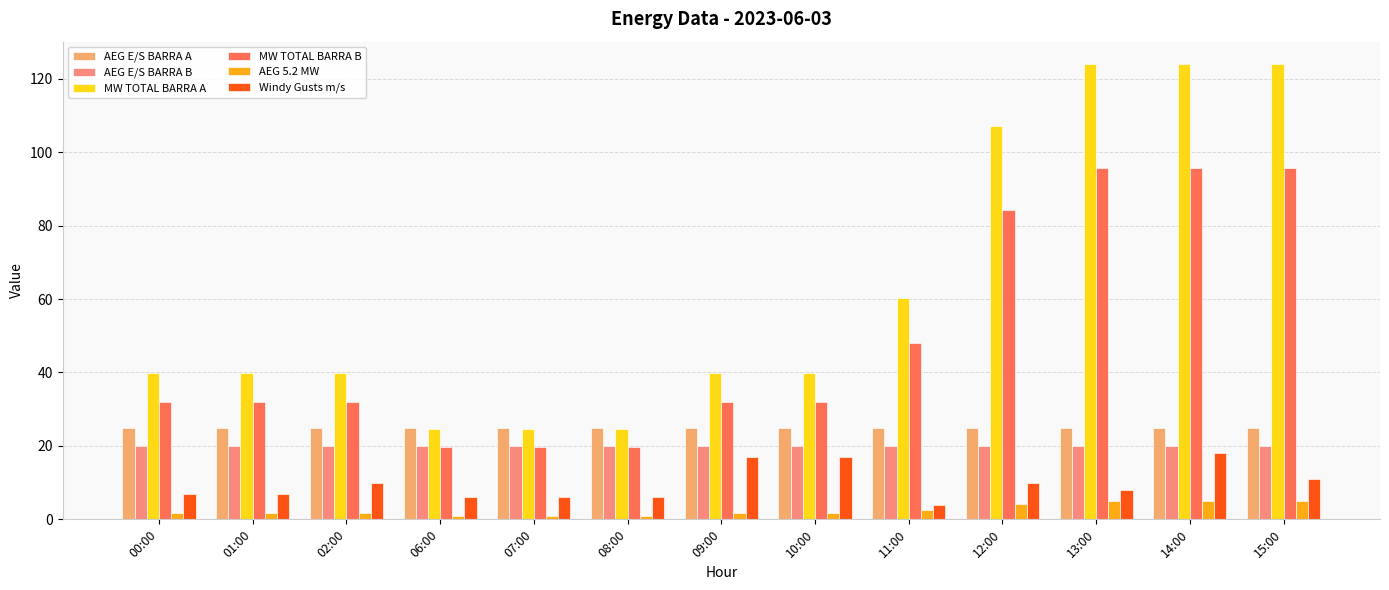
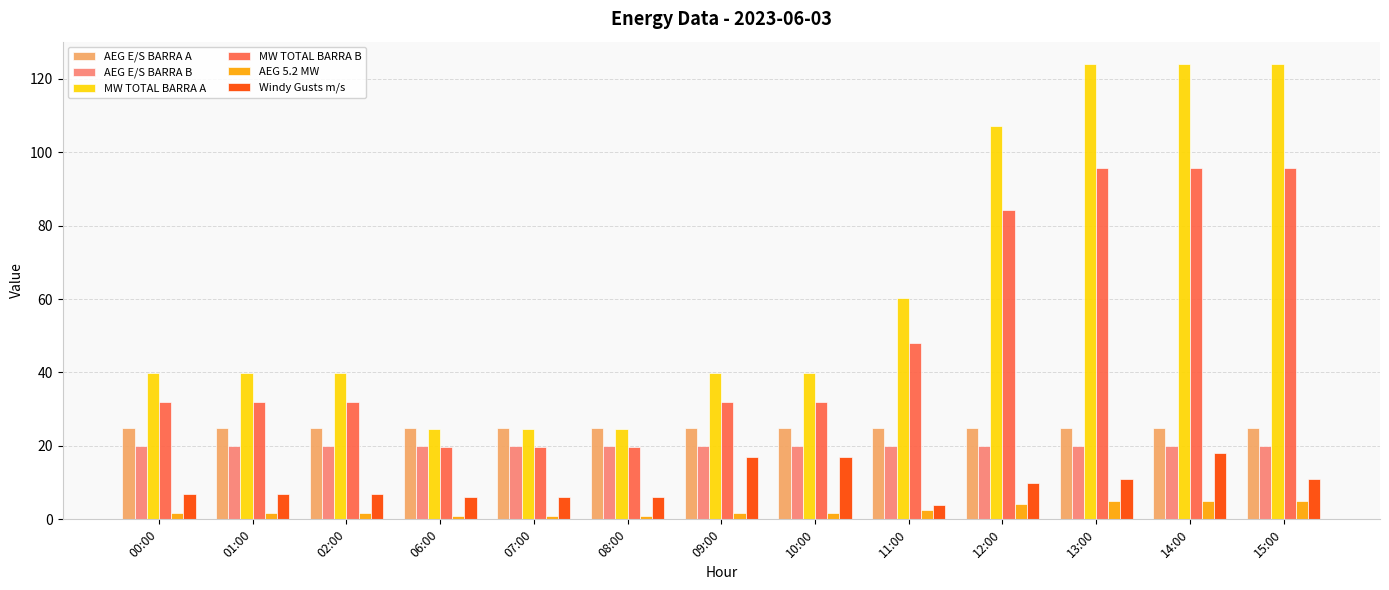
Windy Gusts m/s, 02:00: 10 -> 7
Windy Gusts m/s, 13:00: 8 -> 11
